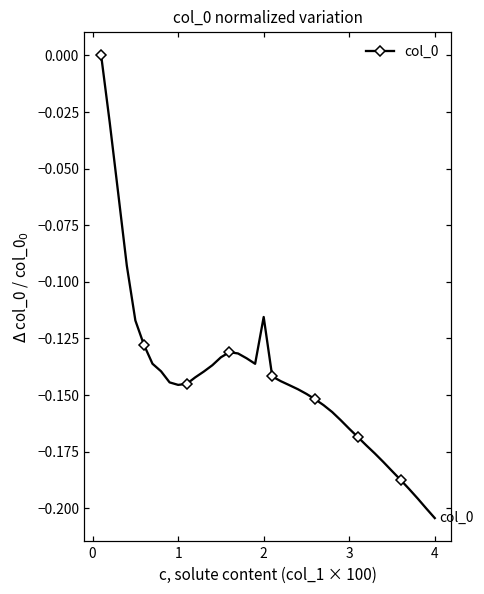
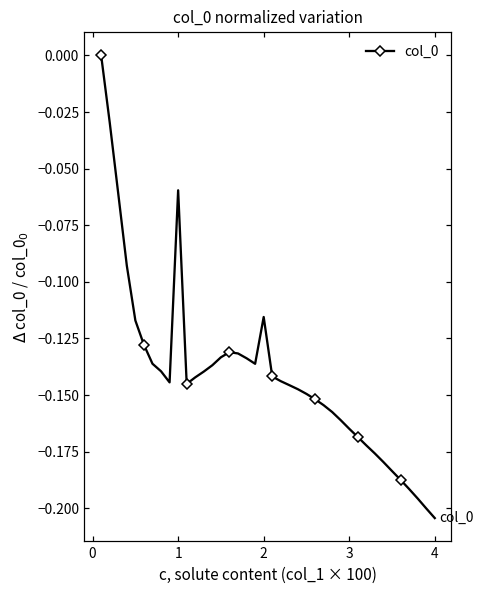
1: -0.146 -> -0.060
